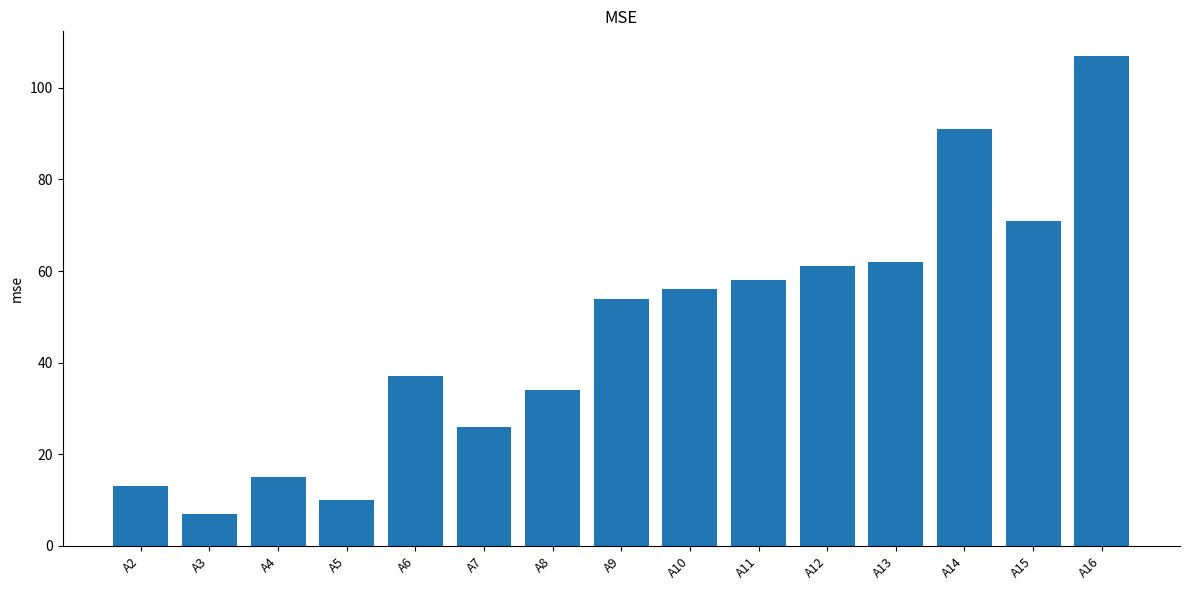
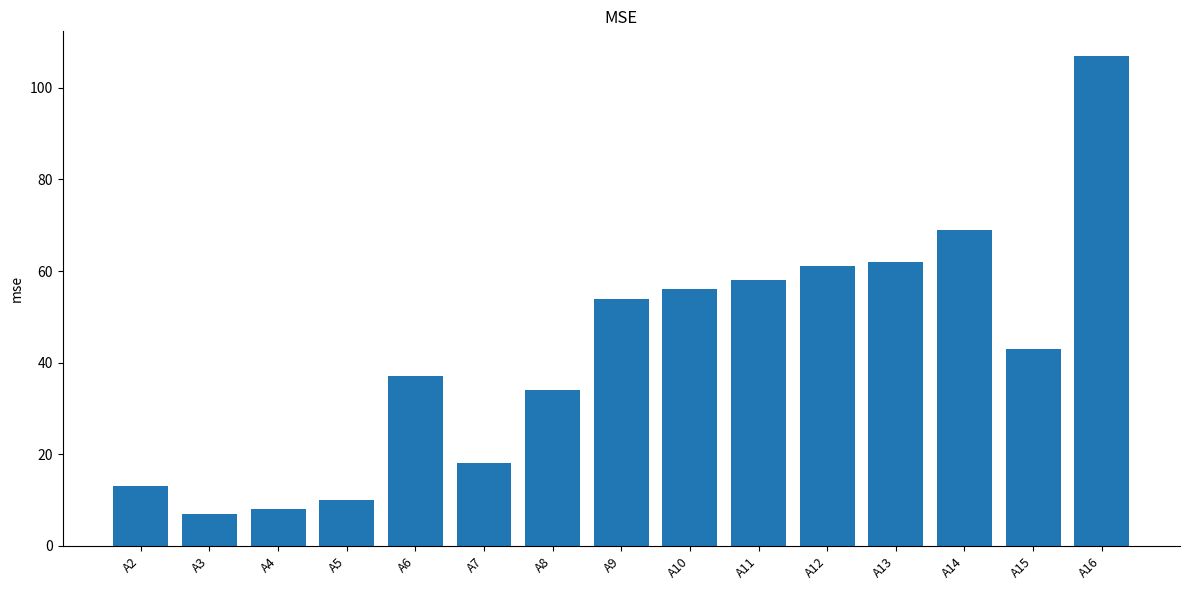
A4: 15 -> 8
A7: 26 -> 18
A14: 91 -> 69
A15: 71 -> 43
